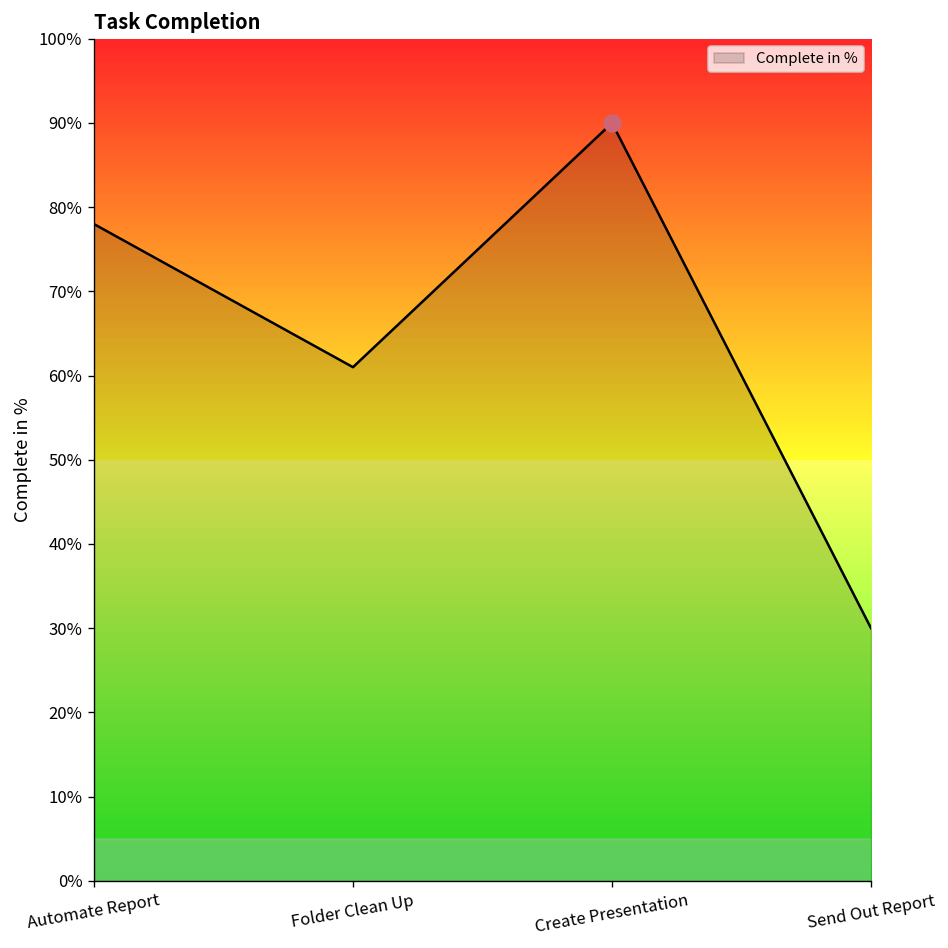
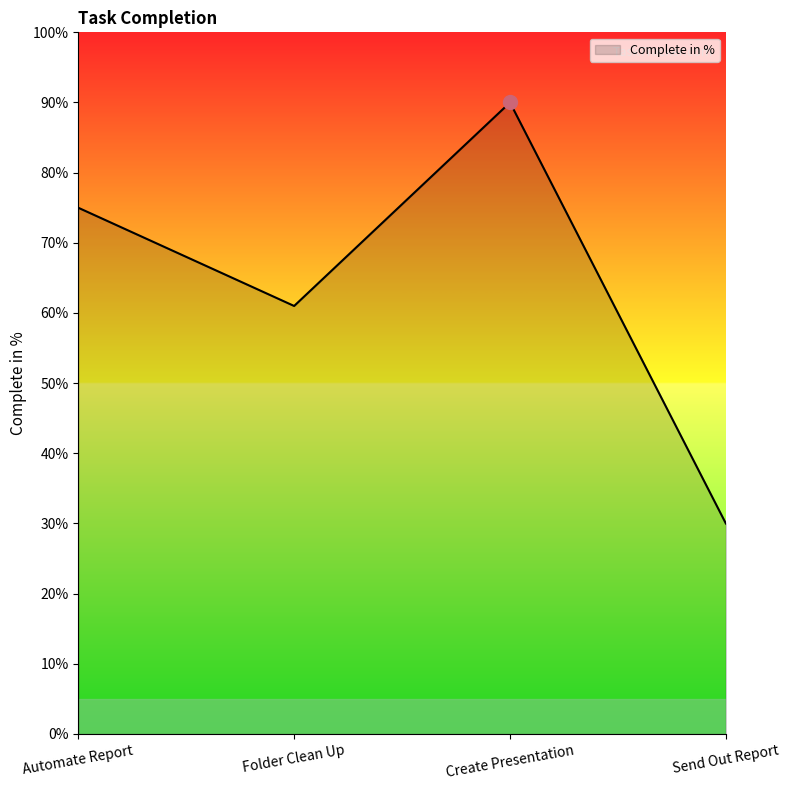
Complete in %, Automate Report: 78% -> 75%
